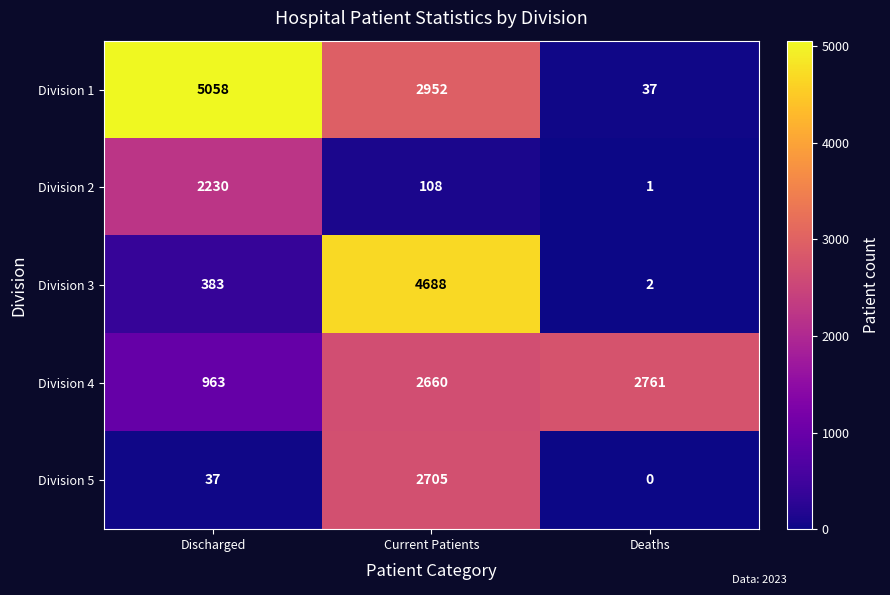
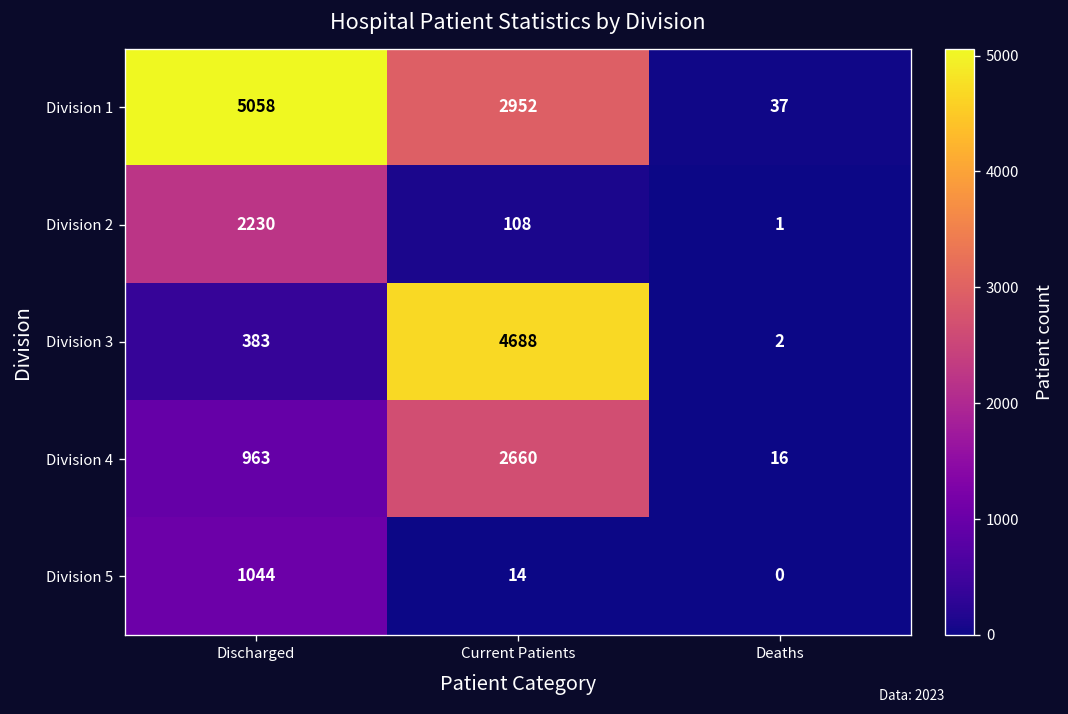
Division 4, Deaths: 2761 -> 16
Division 5, Discharged: 37 -> 1044
Division 5, Current Patients: 2705 -> 14
